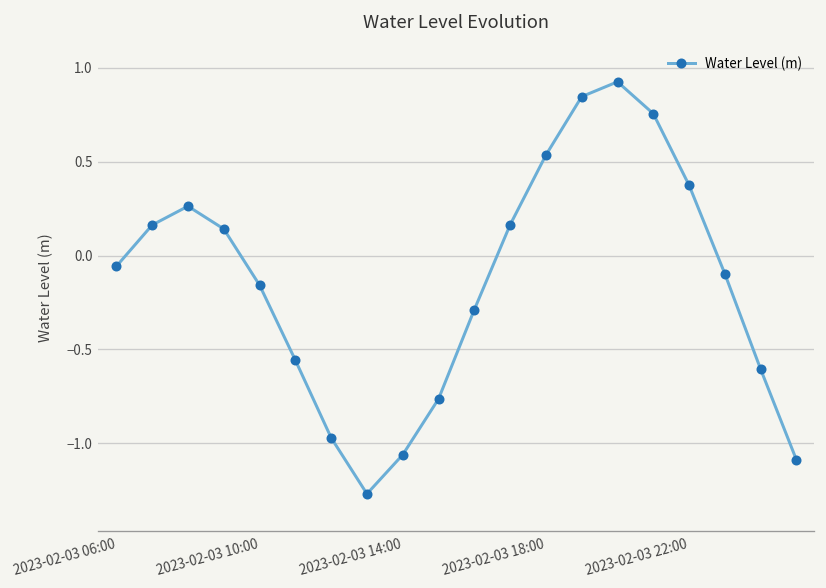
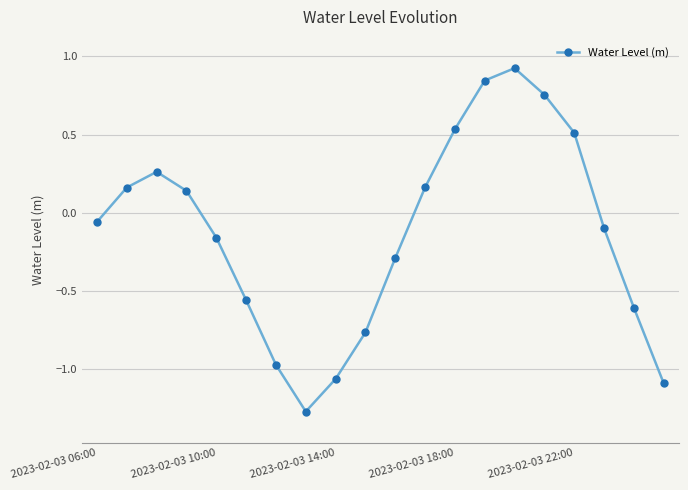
2023-02-03 22:00: 0.37 -> 0.51
